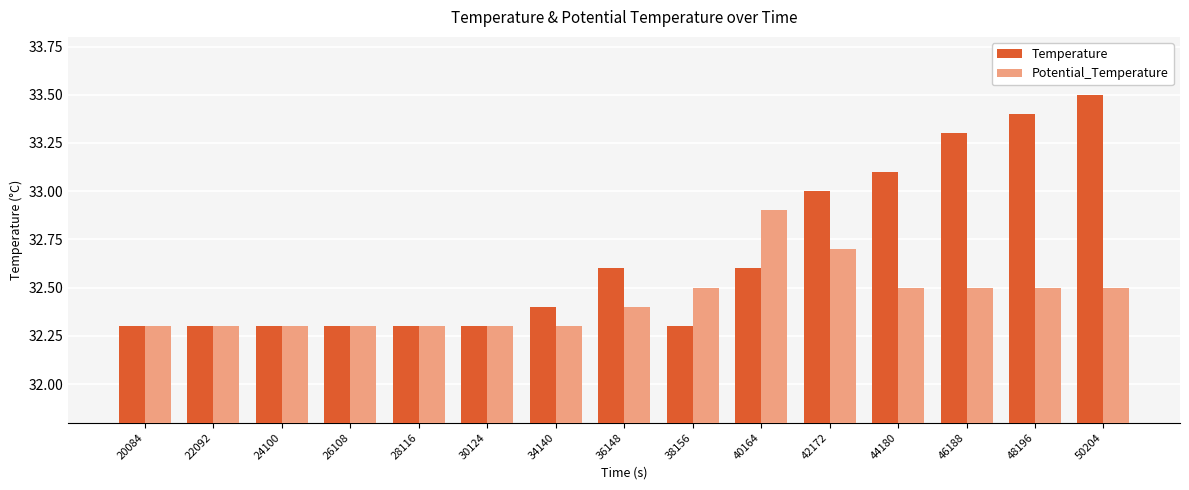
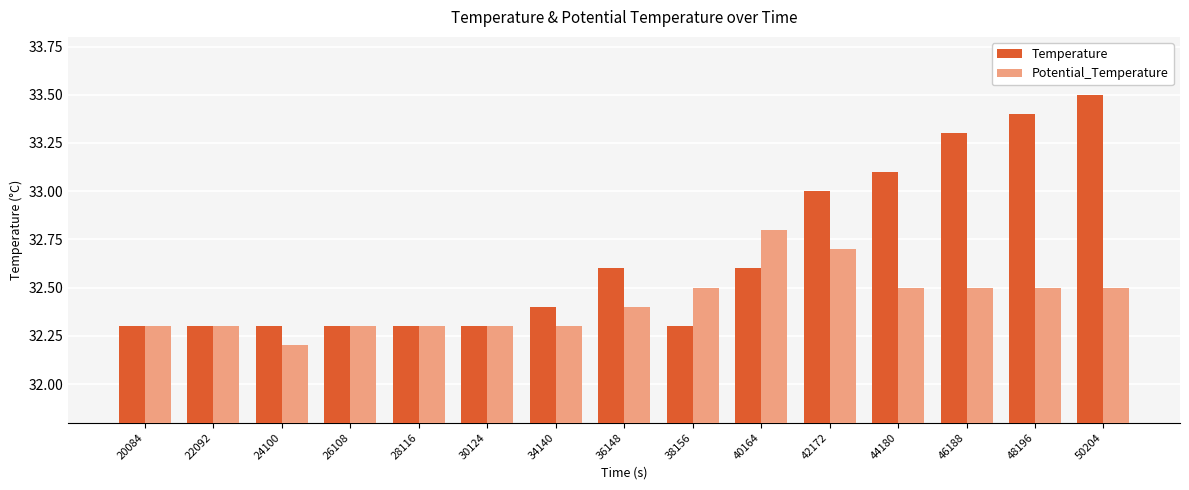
Potential_Temperature, 24100: 32.3 -> 32.2
Potential_Temperature, 40164: 32.9 -> 32.8
